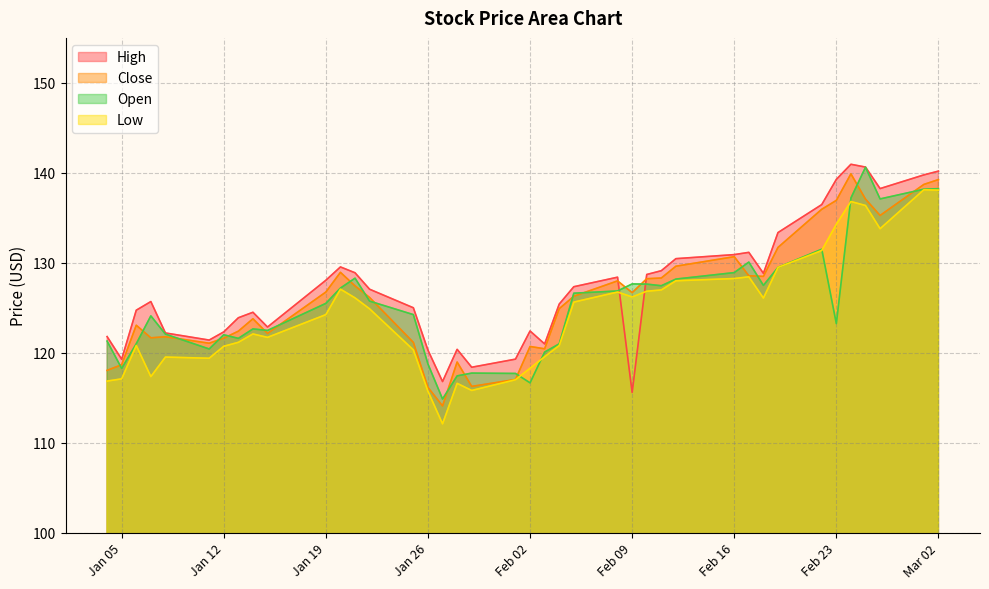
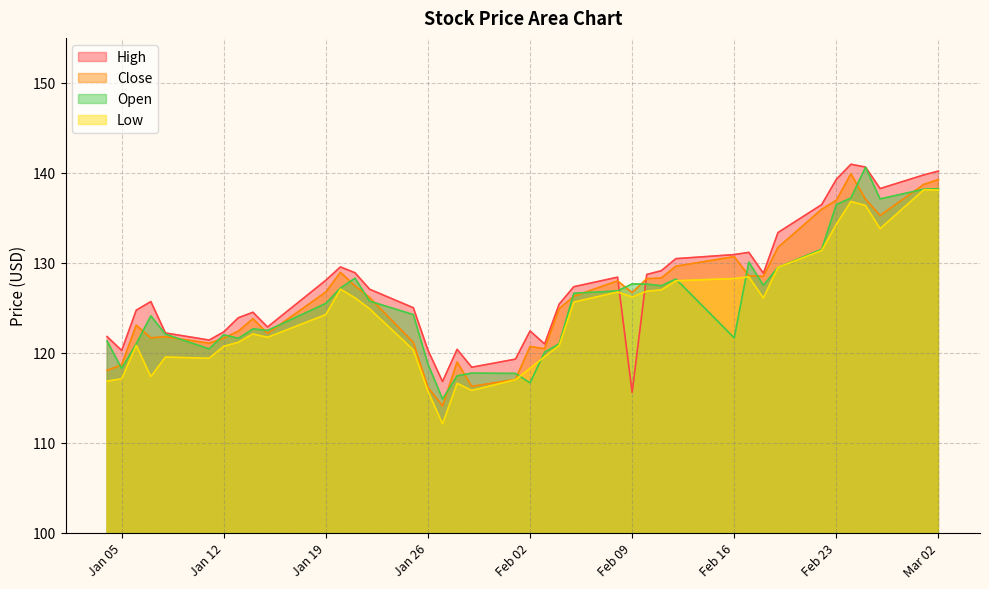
High, Jan 05: 119 -> 120
Open, Feb 16: 129 -> 122
Open, Feb 23: 123 -> 136
